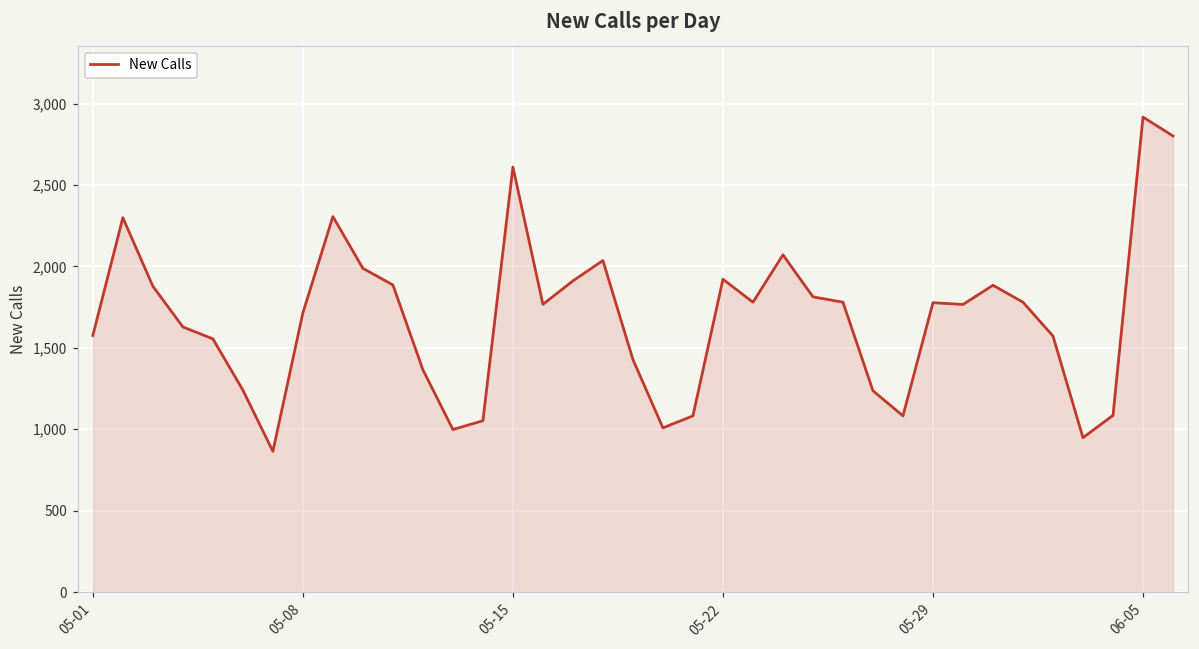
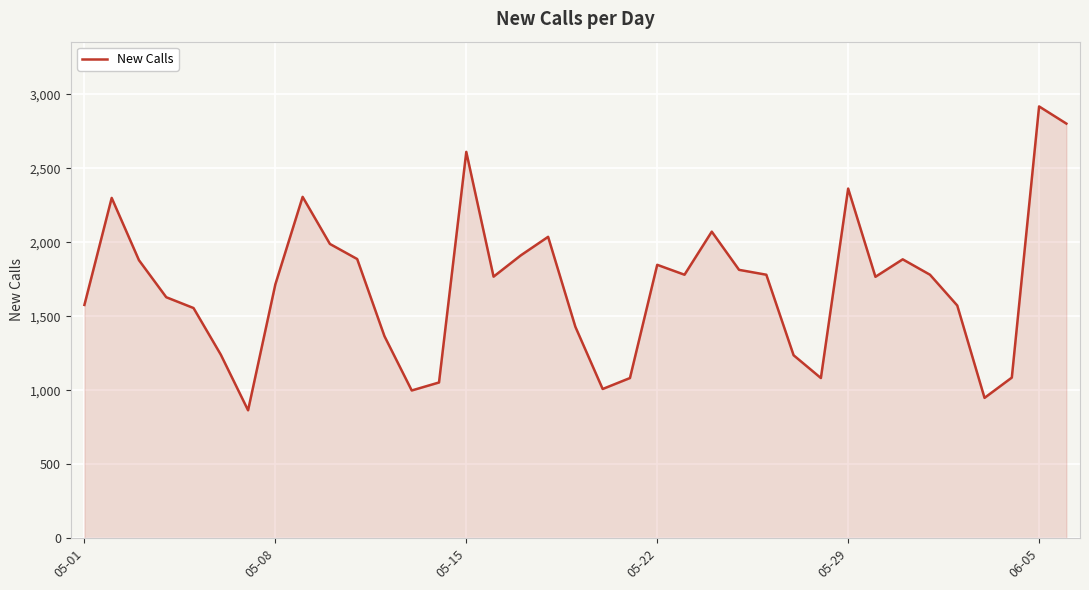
05-22: 1,920 -> 1,850
05-29: 1,780 -> 2,360
